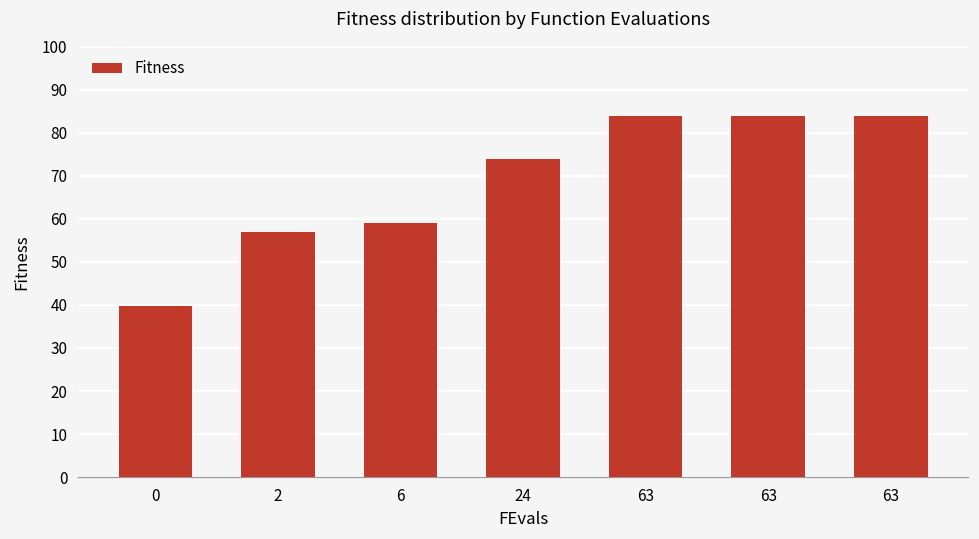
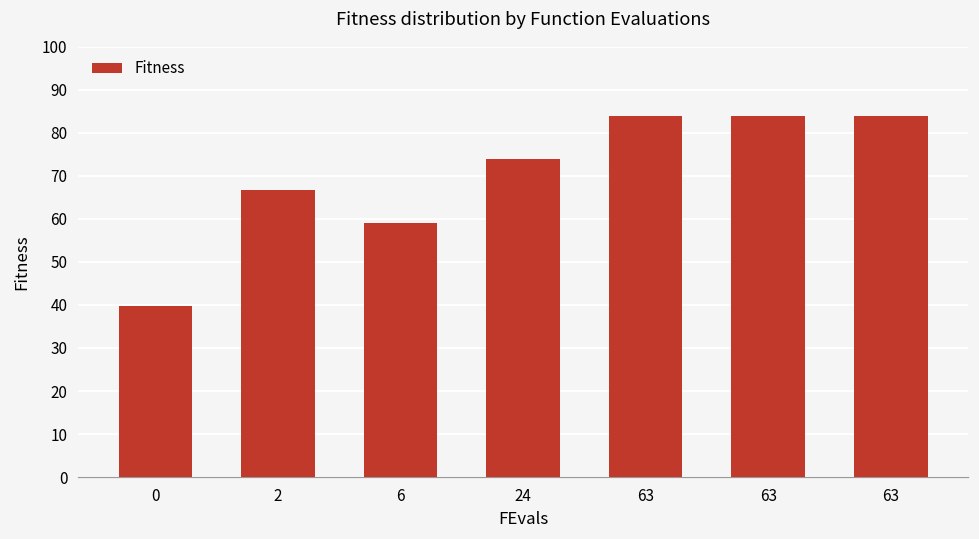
2: 57 -> 67
